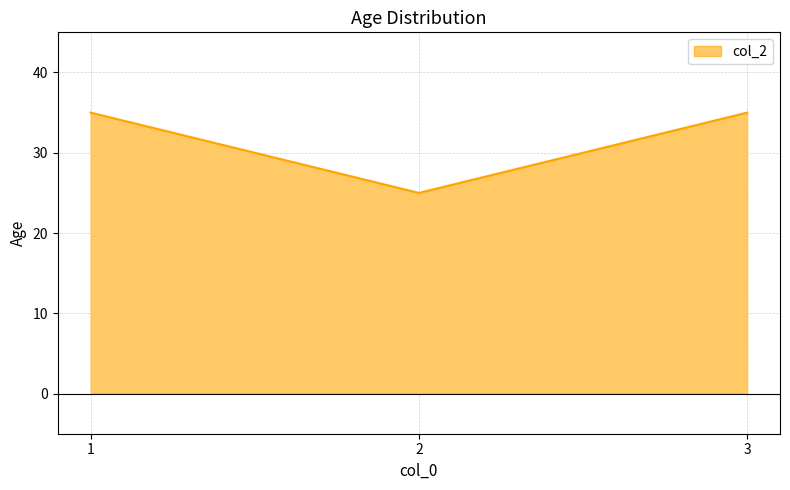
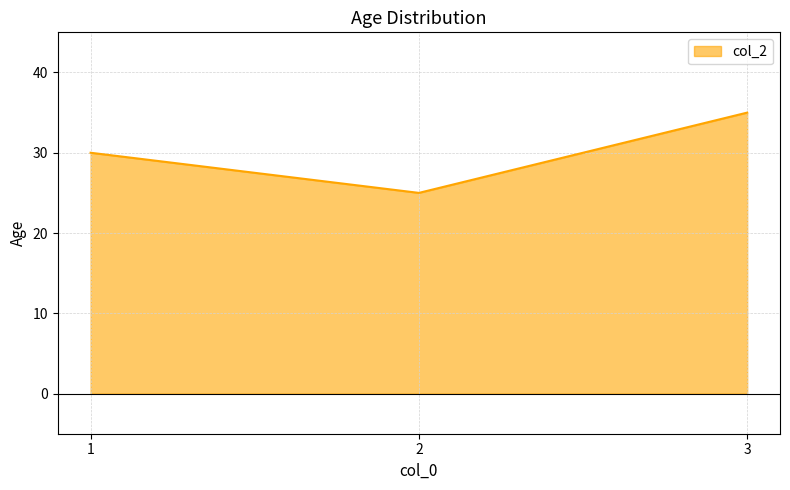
1: 35 -> 30
